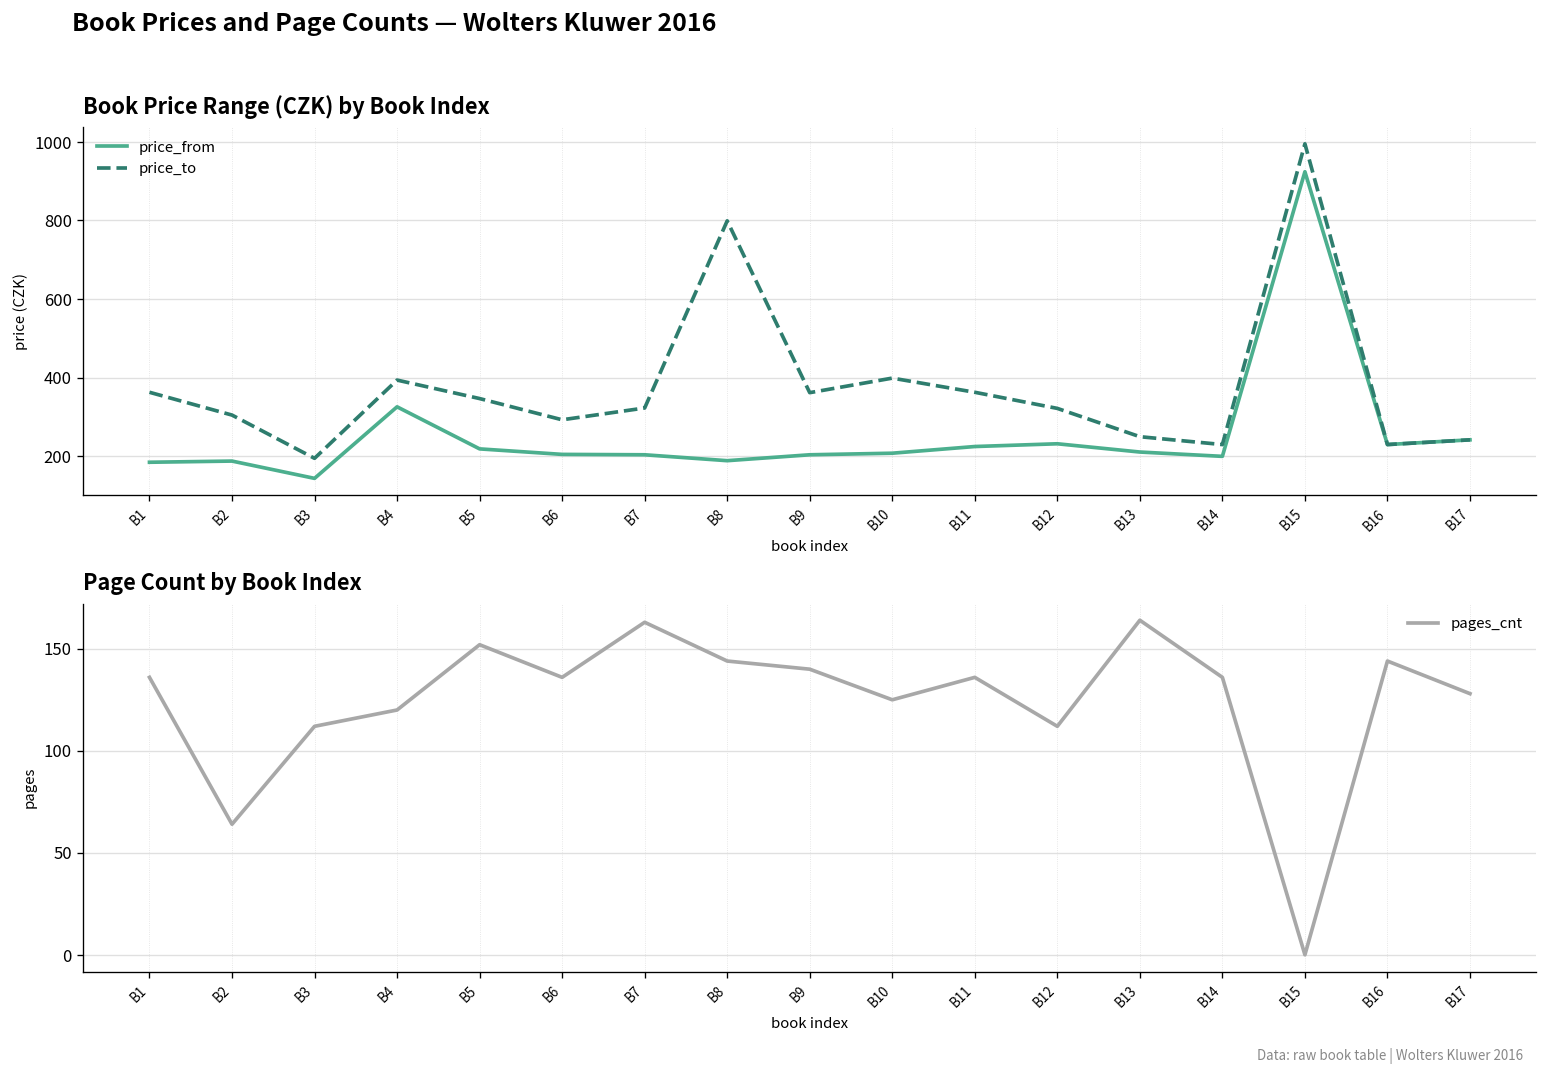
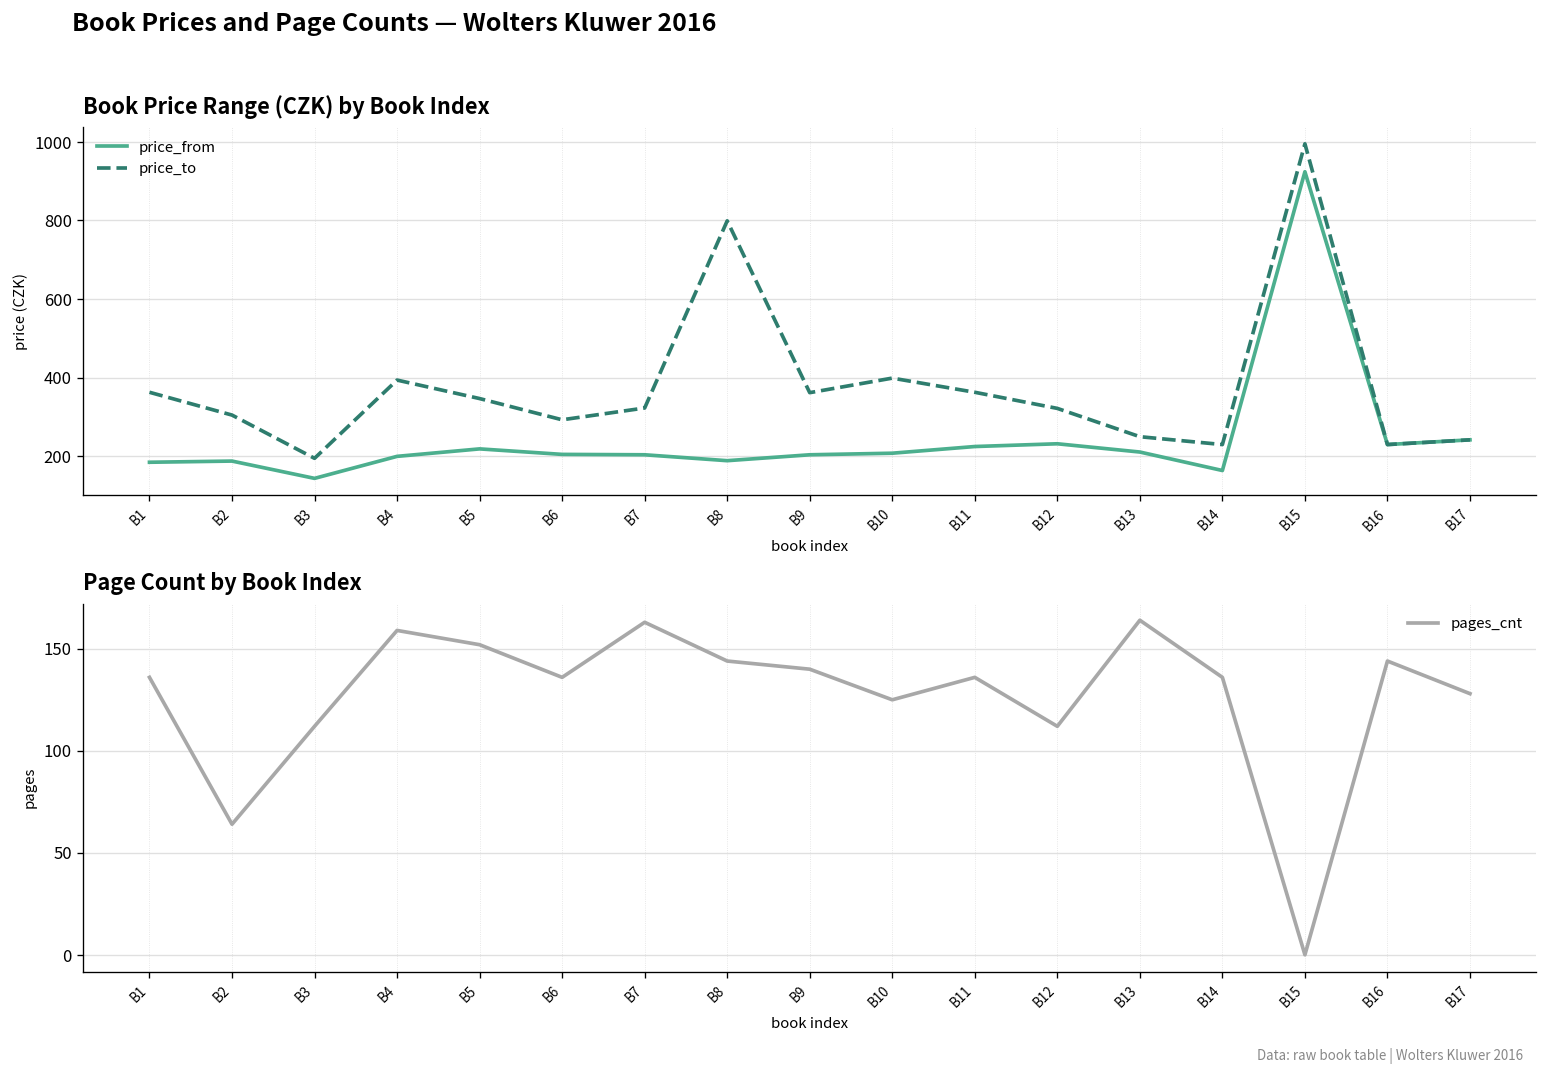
Book Price Range (CZK) by Book Index, price_from, B4: 330 -> 200
Book Price Range (CZK) by Book Index, price_from, B14: 200 -> 160
Page Count by Book Index, B4: 120 -> 159
